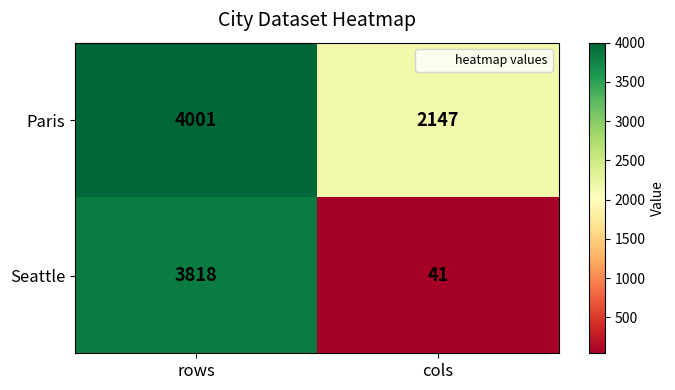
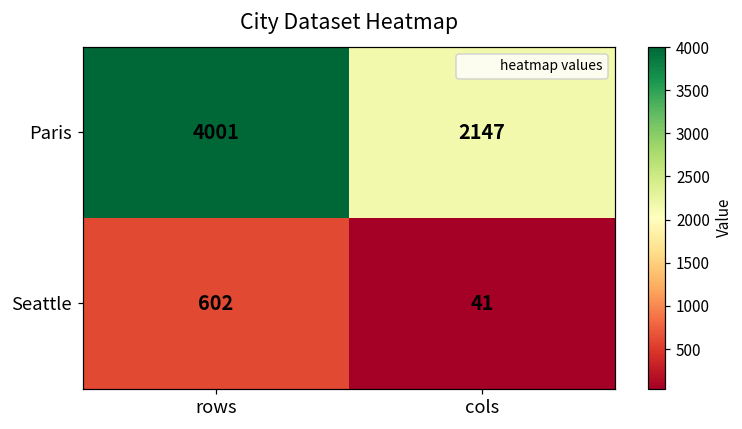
Seattle, rows: 3818 -> 602
